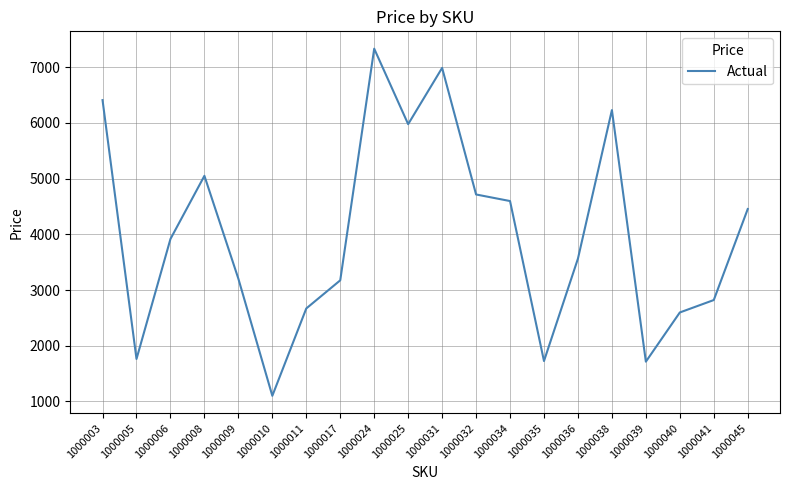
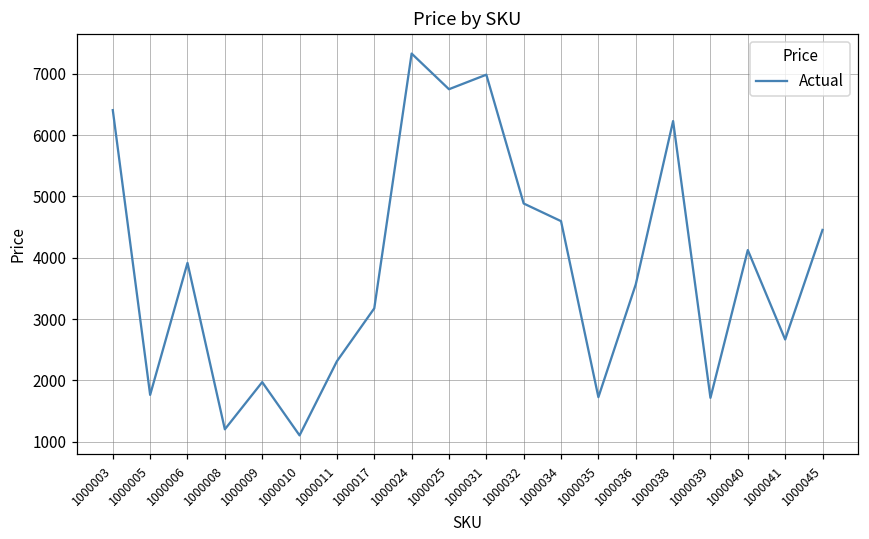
1000008: 5100 -> 1200
1000009: 3200 -> 2000
1000011: 2700 -> 2300
1000025: 6000 -> 6800
1000032: 4700 -> 4900
1000040: 2600 -> 4100
1000041: 2800 -> 2700
